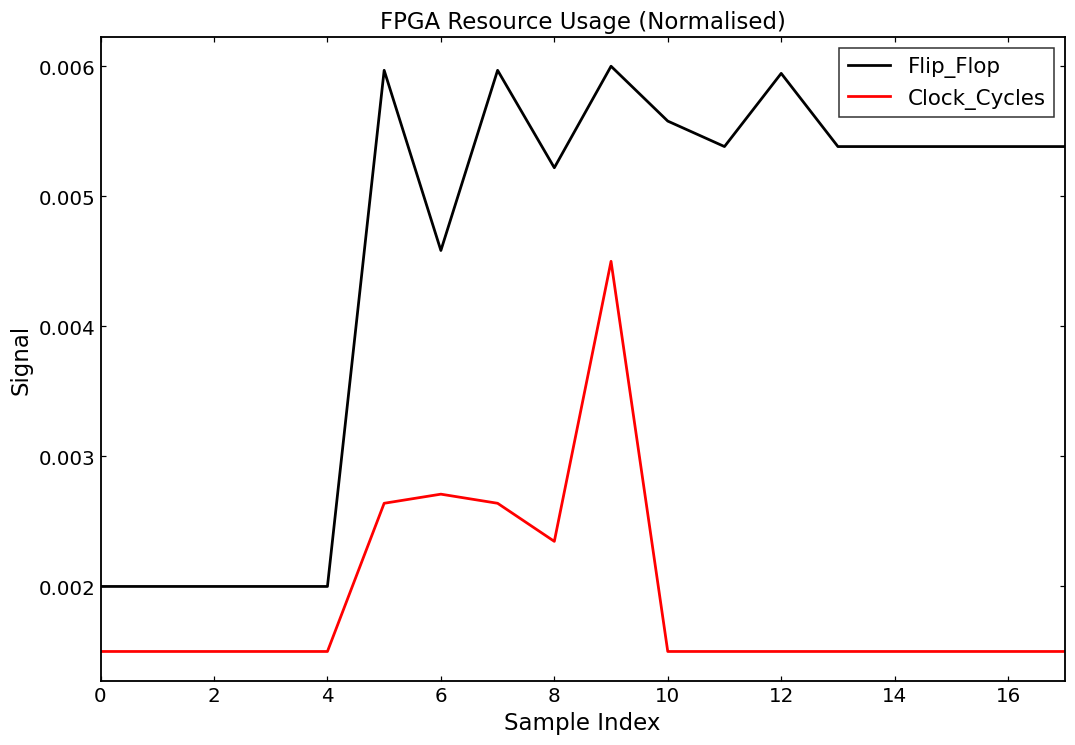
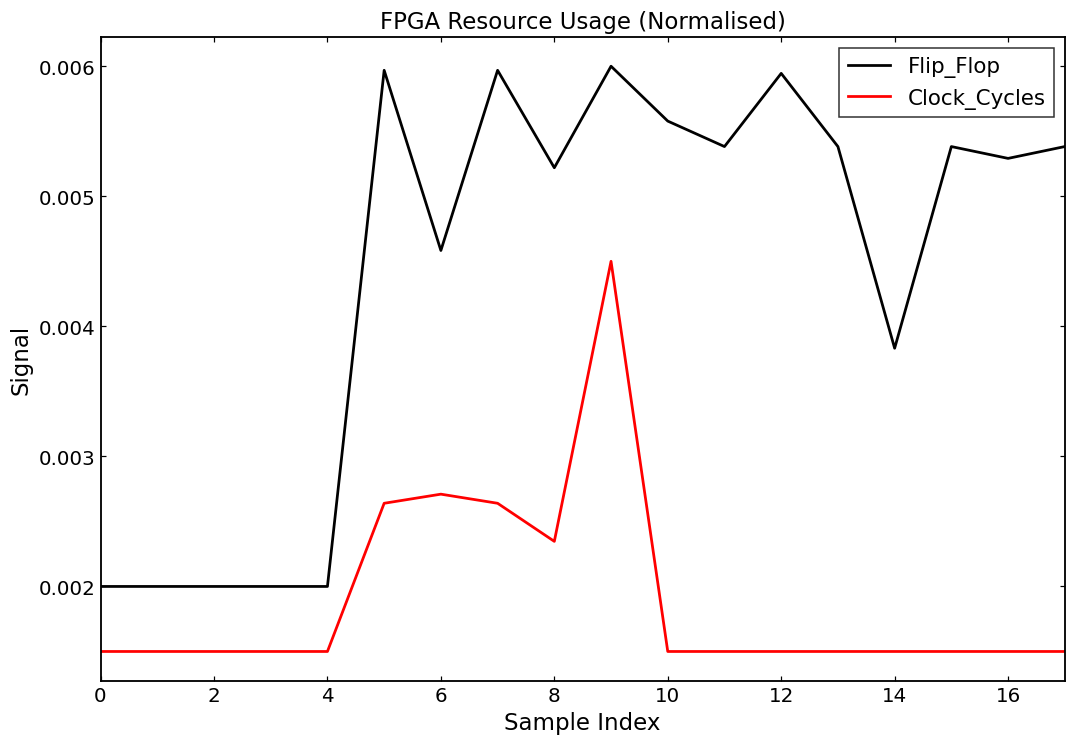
Flip_Flop, 14: 0.00538 -> 0.00383
Flip_Flop, 16: 0.00538 -> 0.00529
